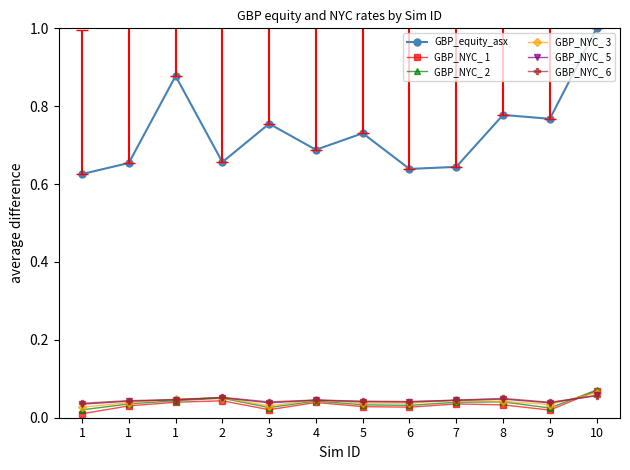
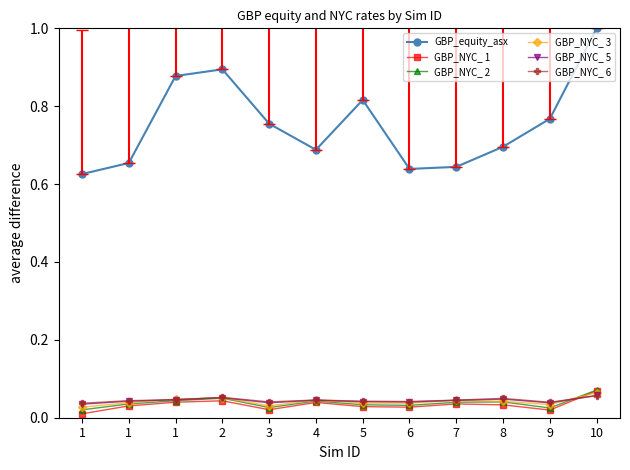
GBP_equity_asx, 2: 0.66 -> 0.89
GBP_equity_asx, 5: 0.73 -> 0.82
GBP_equity_asx, 8: 0.78 -> 0.70
